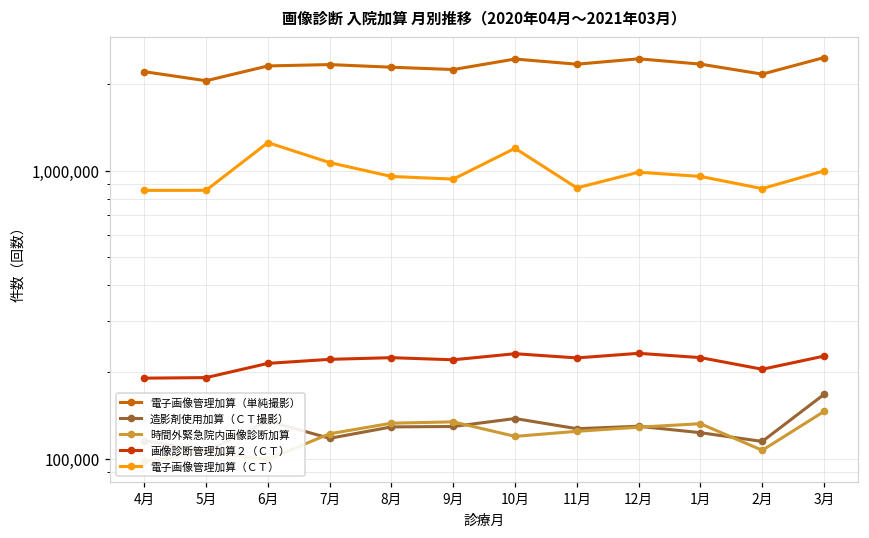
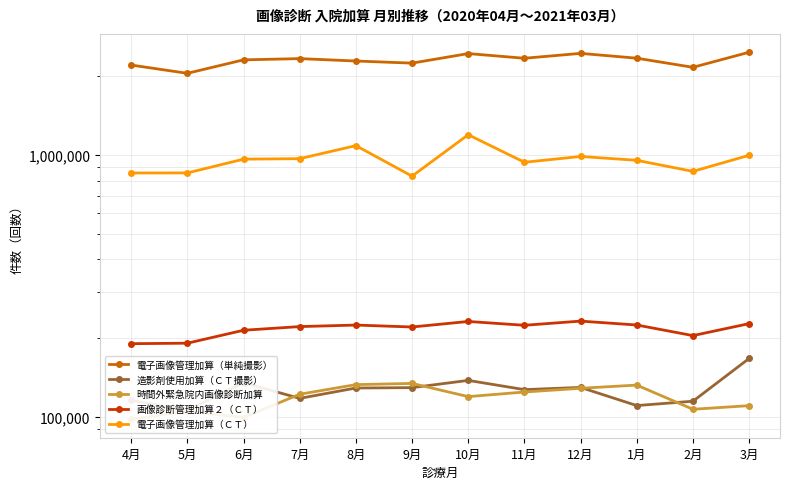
電子画像管理加算（ＣＴ）, 6月: 1,300,000 -> 970,000
電子画像管理加算（ＣＴ）, 7月: 1,070,000 -> 970,000
電子画像管理加算（ＣＴ）, 8月: 960,000 -> 1,090,000
電子画像管理加算（ＣＴ）, 9月: 940,000 -> 830,000
電子画像管理加算（ＣＴ）, 11月: 870,000 -> 940,000
造影剤使用加算（ＣＴ撮影）, 1月: 120,000 -> 110,000
時間外緊急院内画像診断加算, 3月: 150,000 -> 110,000
